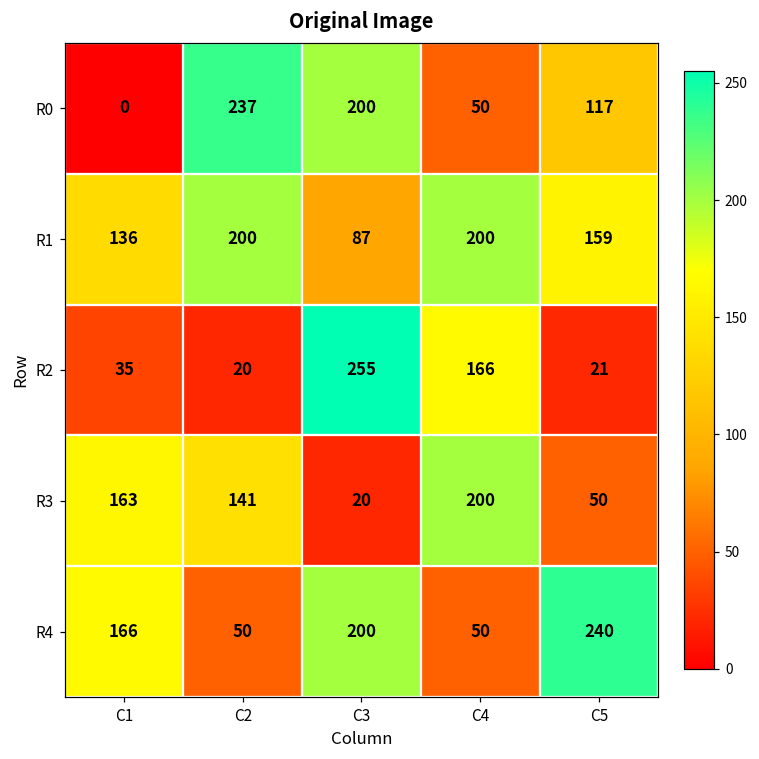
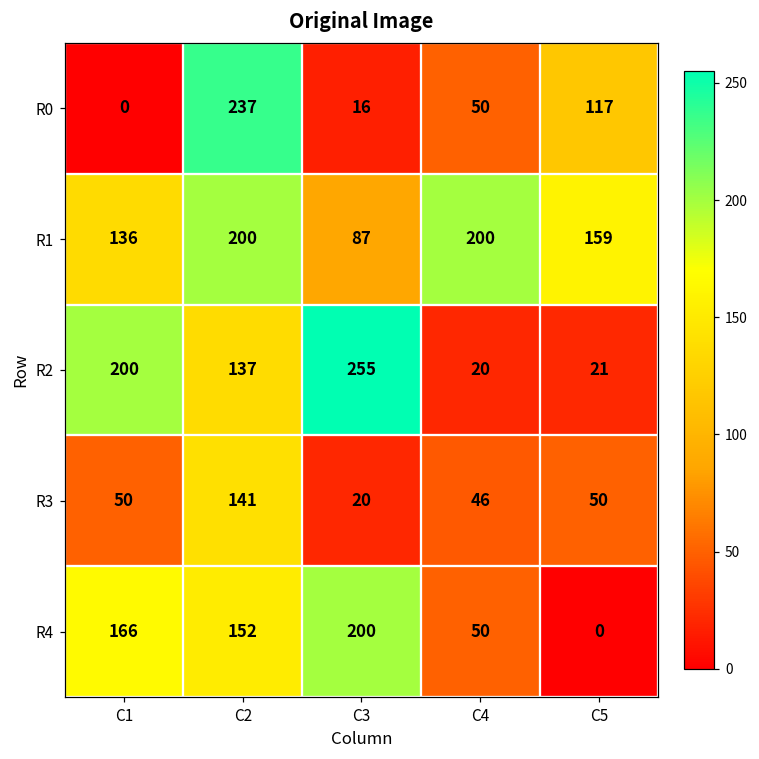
R0, C3: 200 -> 16
R2, C1: 35 -> 200
R2, C2: 20 -> 137
R2, C4: 166 -> 20
R3, C1: 163 -> 50
R3, C4: 200 -> 46
R4, C2: 50 -> 152
R4, C5: 240 -> 0
